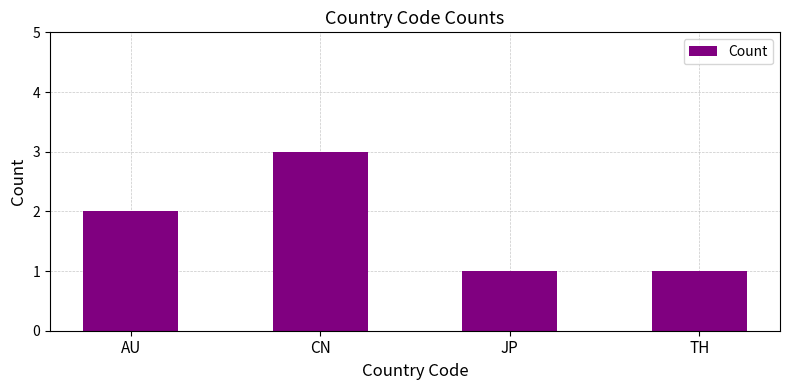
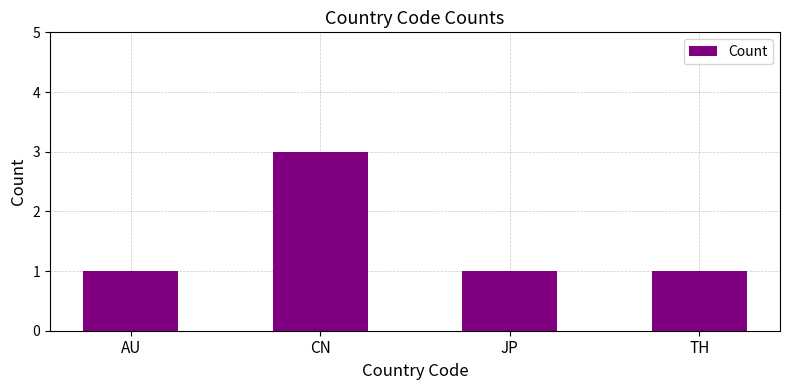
AU: 2 -> 1
